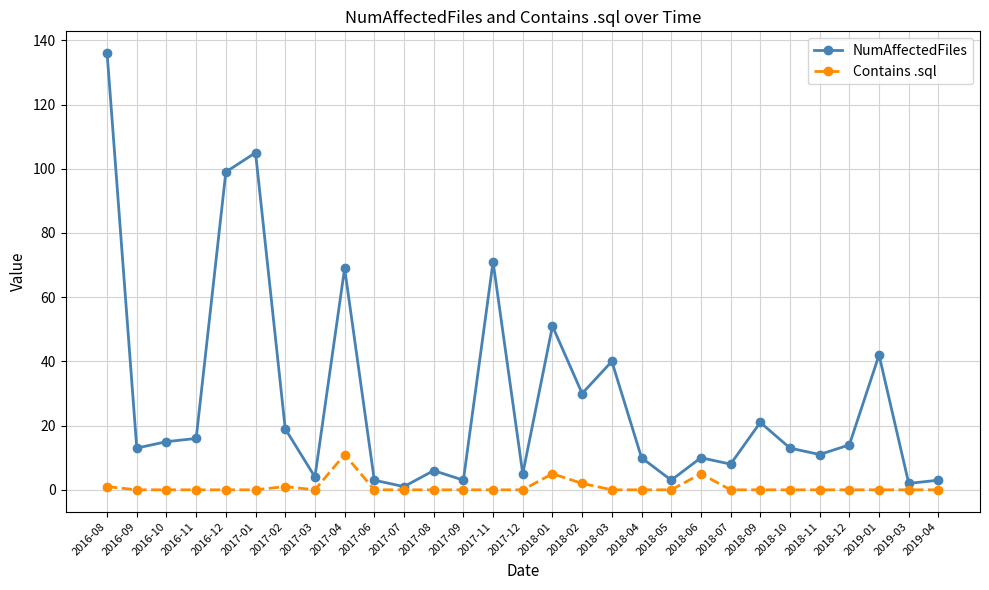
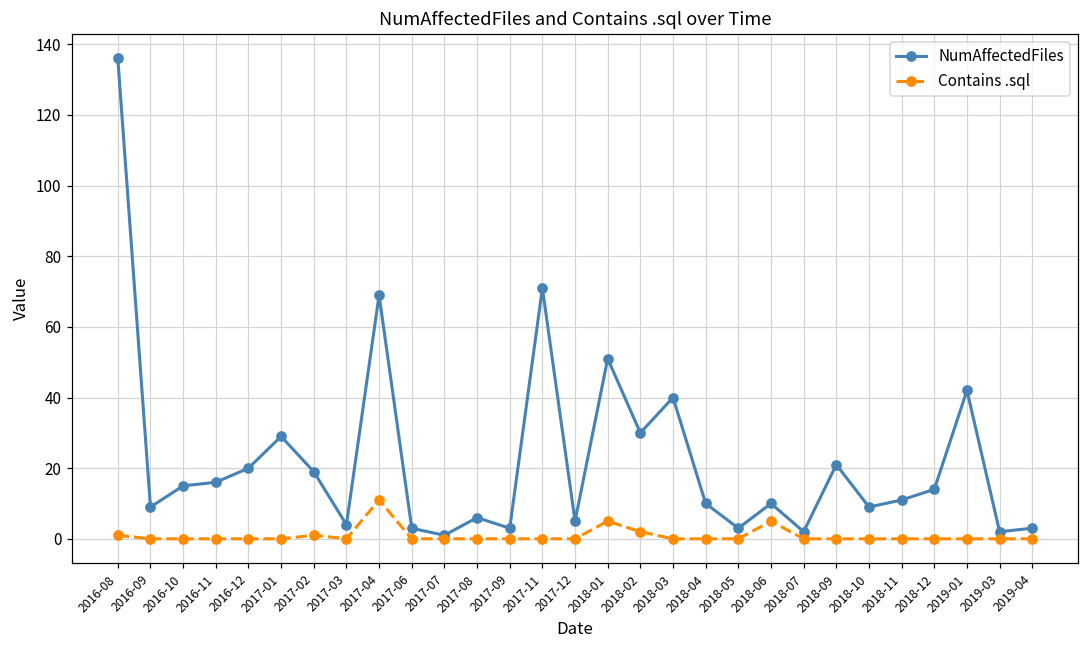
NumAffectedFiles, 2016-09: 13 -> 9
NumAffectedFiles, 2016-12: 99 -> 20
NumAffectedFiles, 2017-01: 105 -> 29
NumAffectedFiles, 2018-07: 8 -> 2
NumAffectedFiles, 2018-10: 13 -> 9
